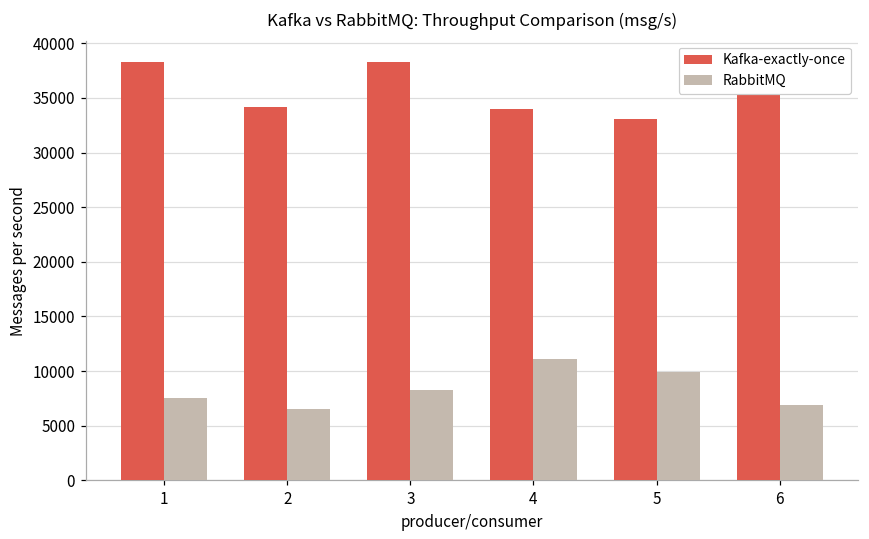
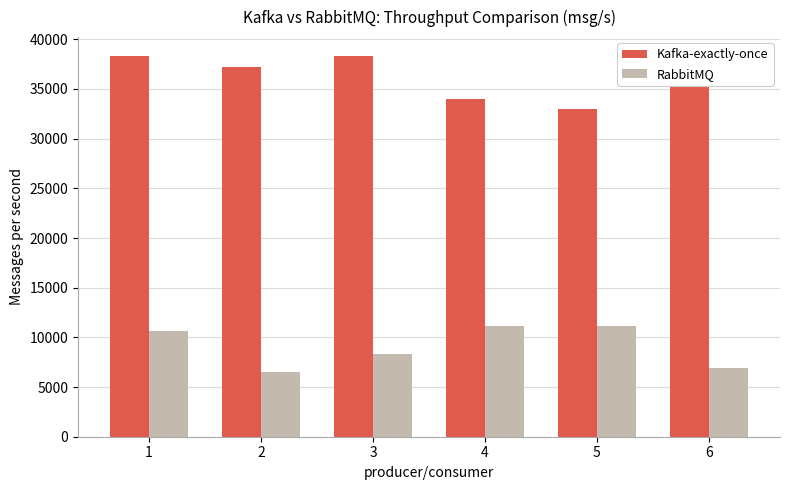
RabbitMQ, 1: 8000 -> 11000
Kafka-exactly-once, 2: 34000 -> 37000
RabbitMQ, 5: 10000 -> 11000
